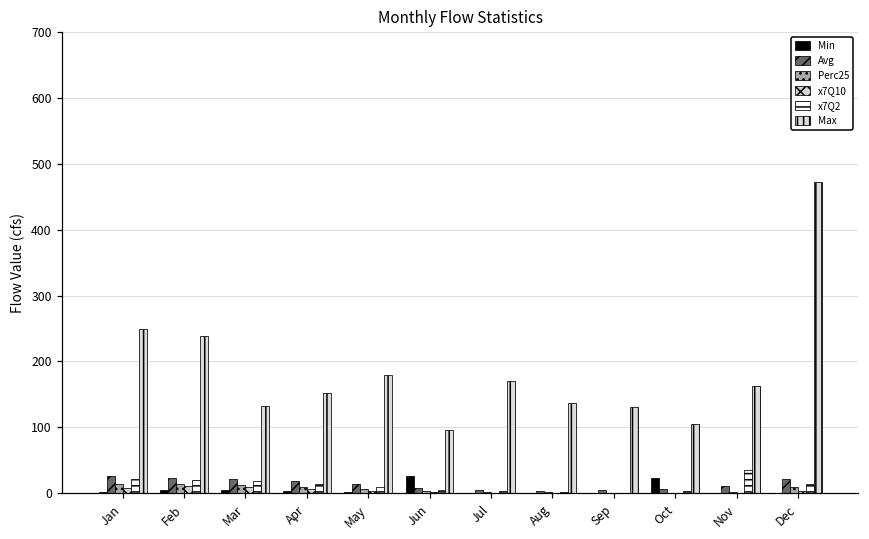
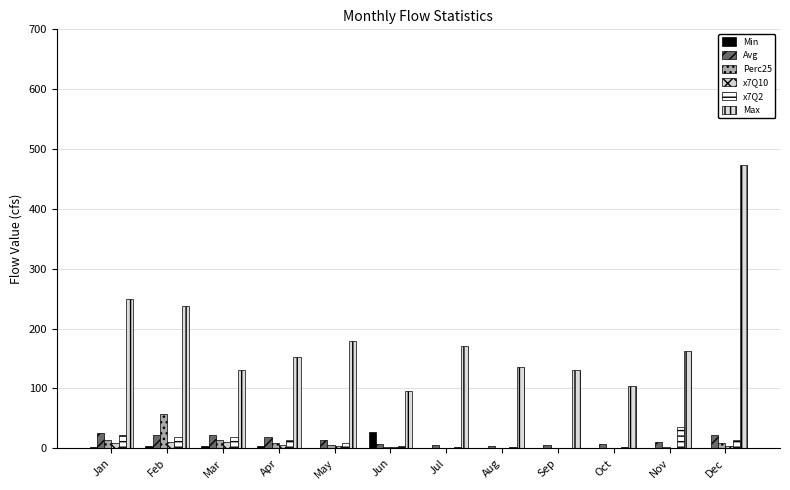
Perc25, Feb: 10 -> 60
Min, Oct: 20 -> 0
